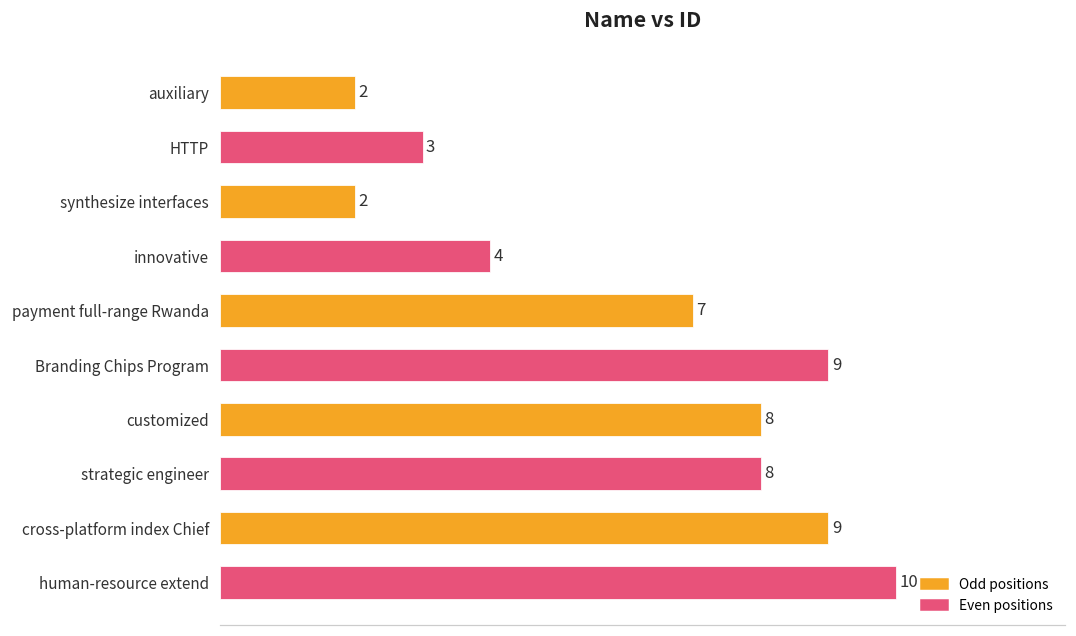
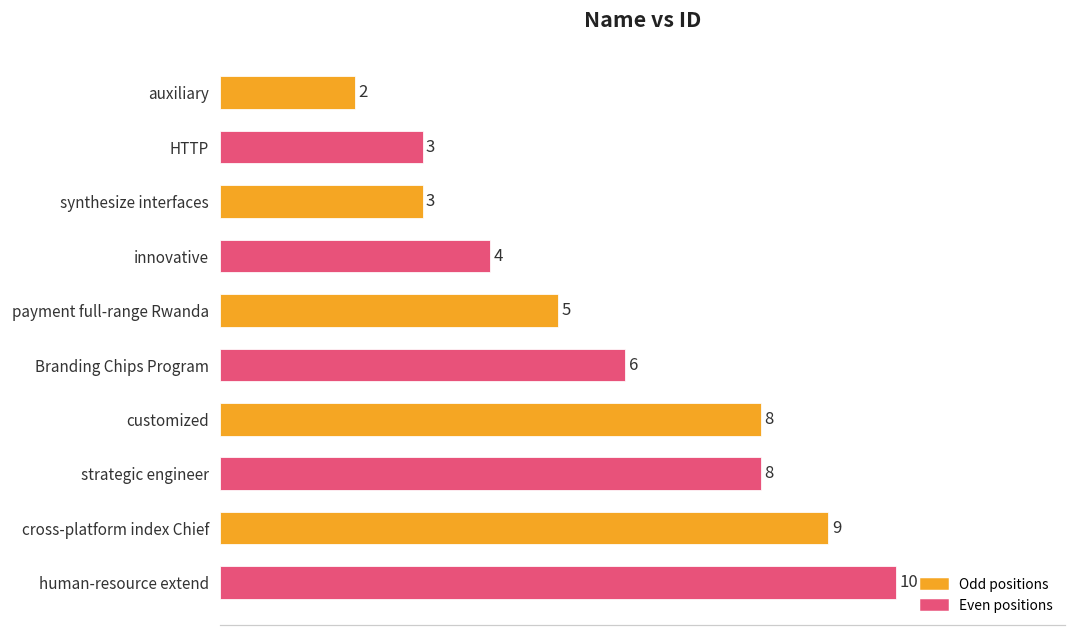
synthesize interfaces: 2 -> 3
payment full-range Rwanda: 7 -> 5
Branding Chips Program: 9 -> 6
